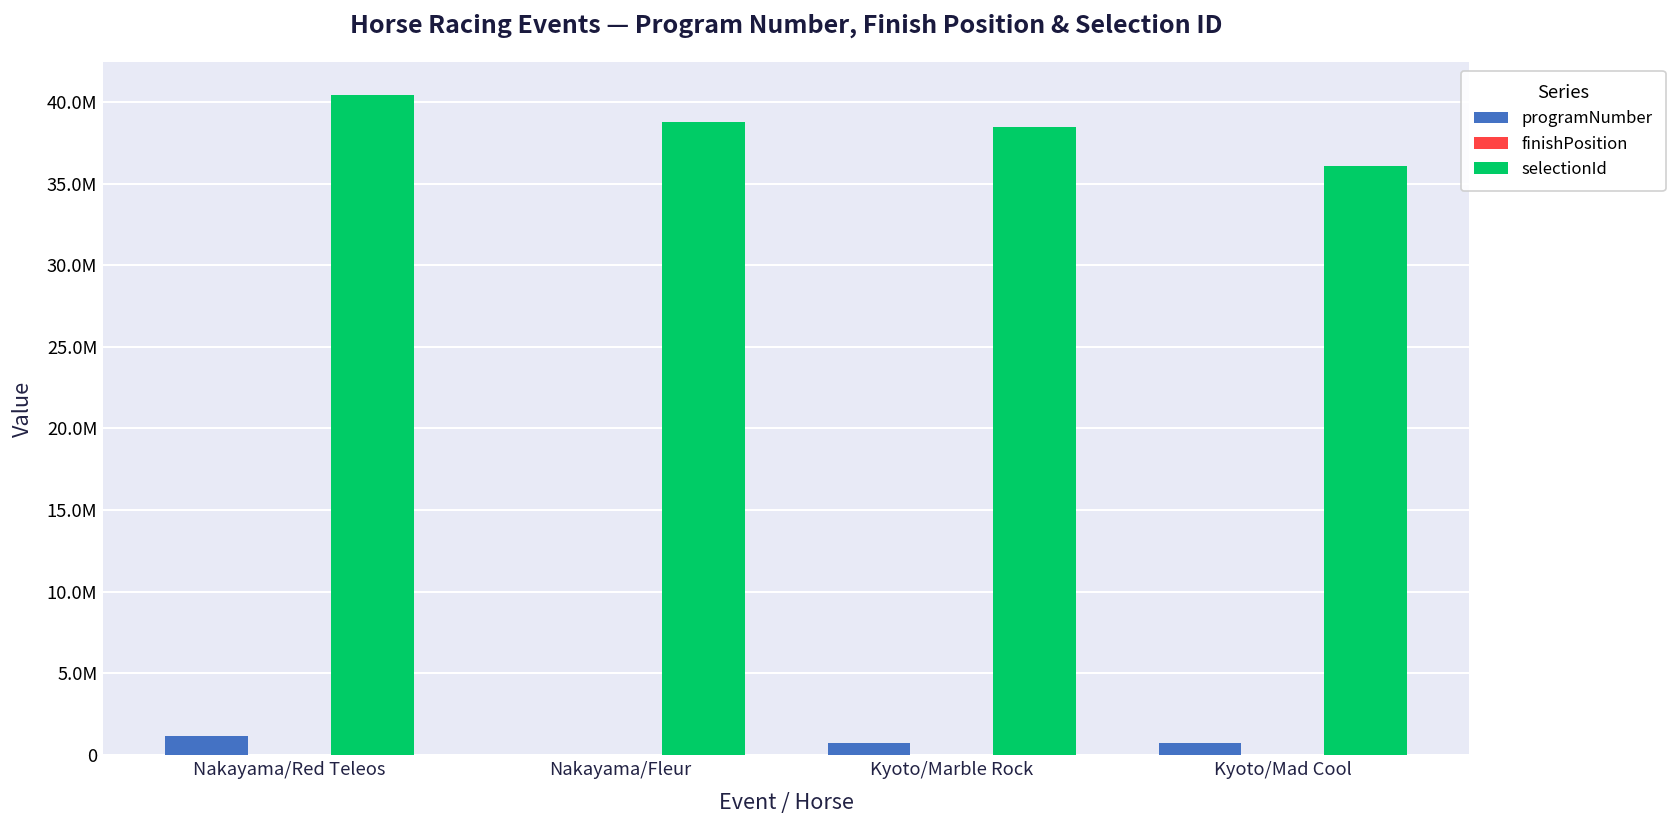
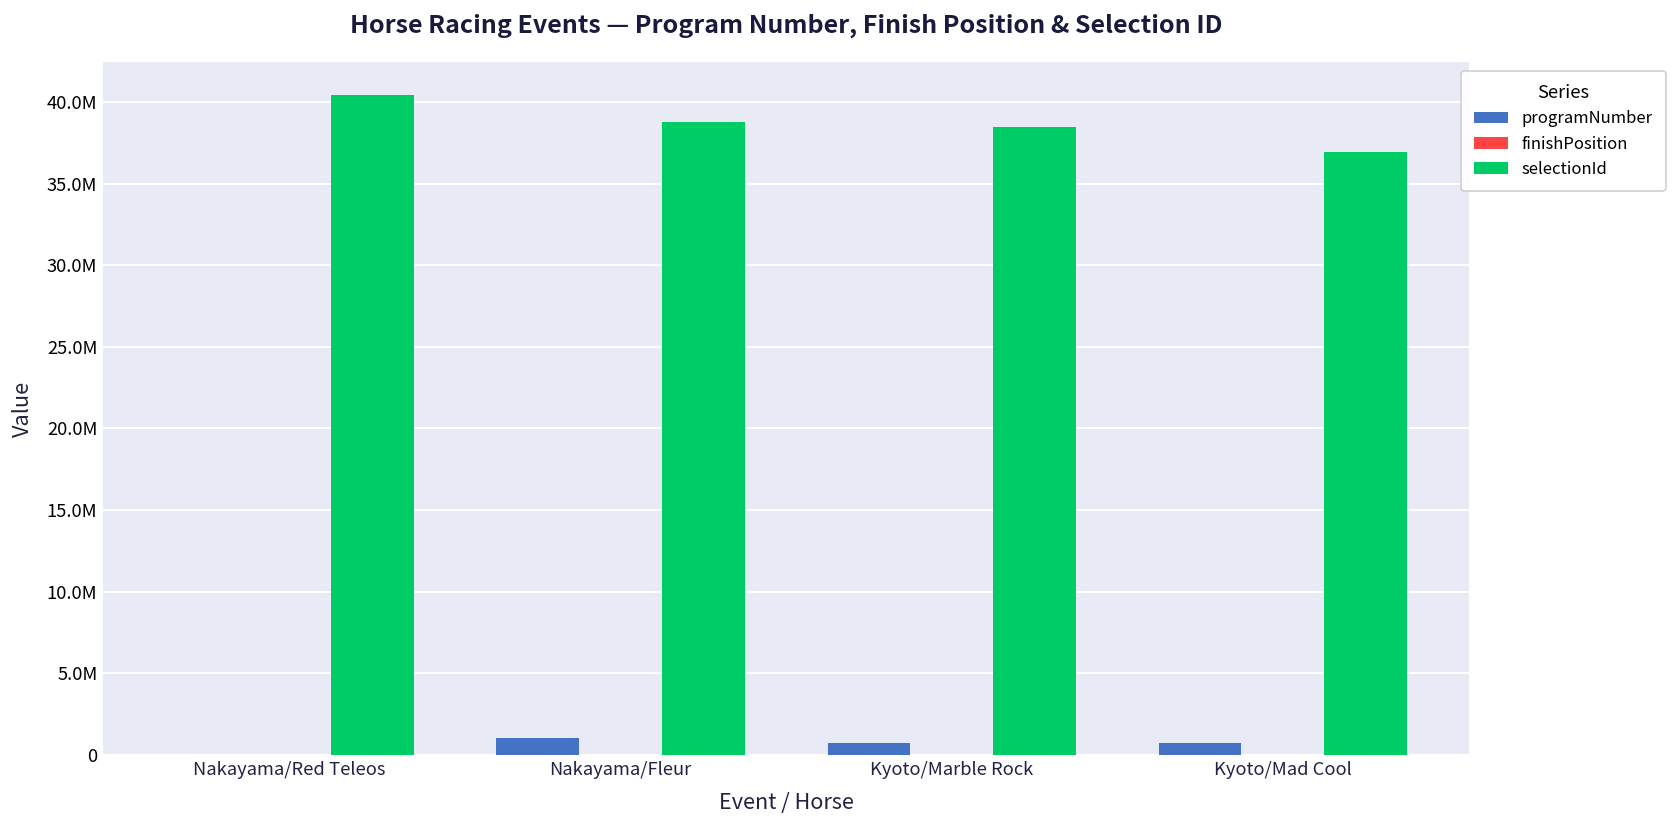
programNumber, Nakayama/Red Teleos: 1100000 -> 0
programNumber, Nakayama/Fleur: 0 -> 1100000
selectionId, Kyoto/Mad Cool: 36000000 -> 36900000
